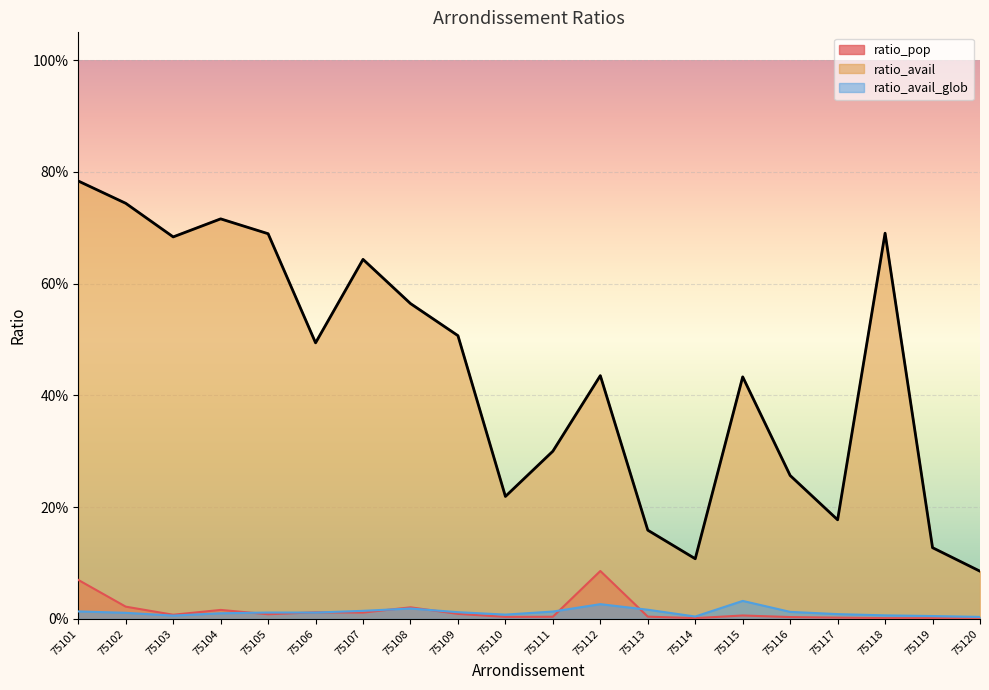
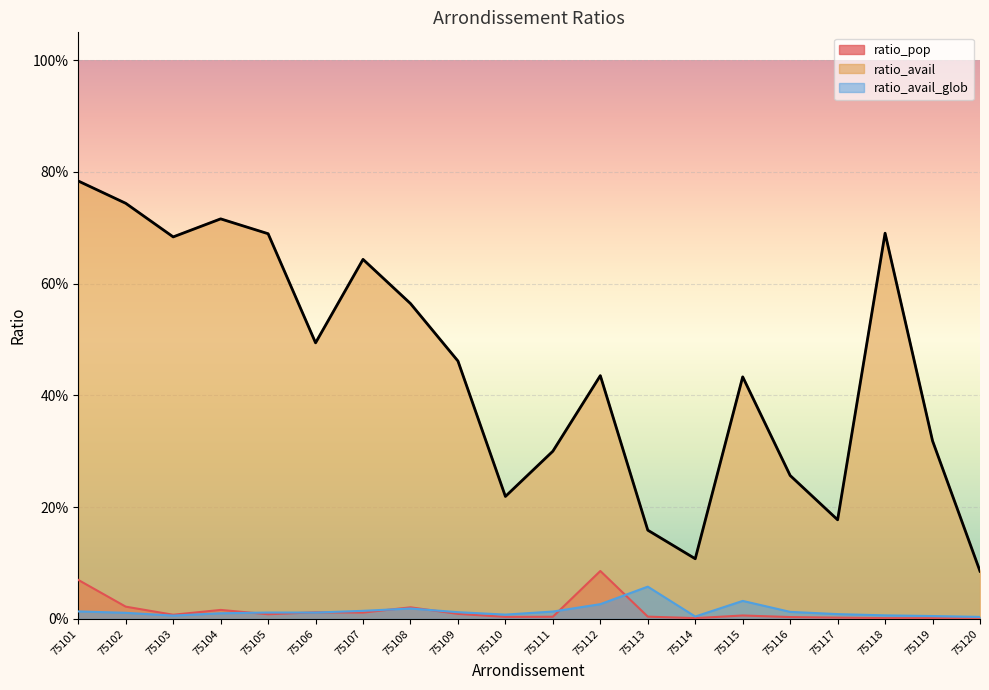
ratio_avail, 75109: 51% -> 46%
ratio_avail_glob, 75113: 2% -> 6%
ratio_avail, 75119: 13% -> 32%
